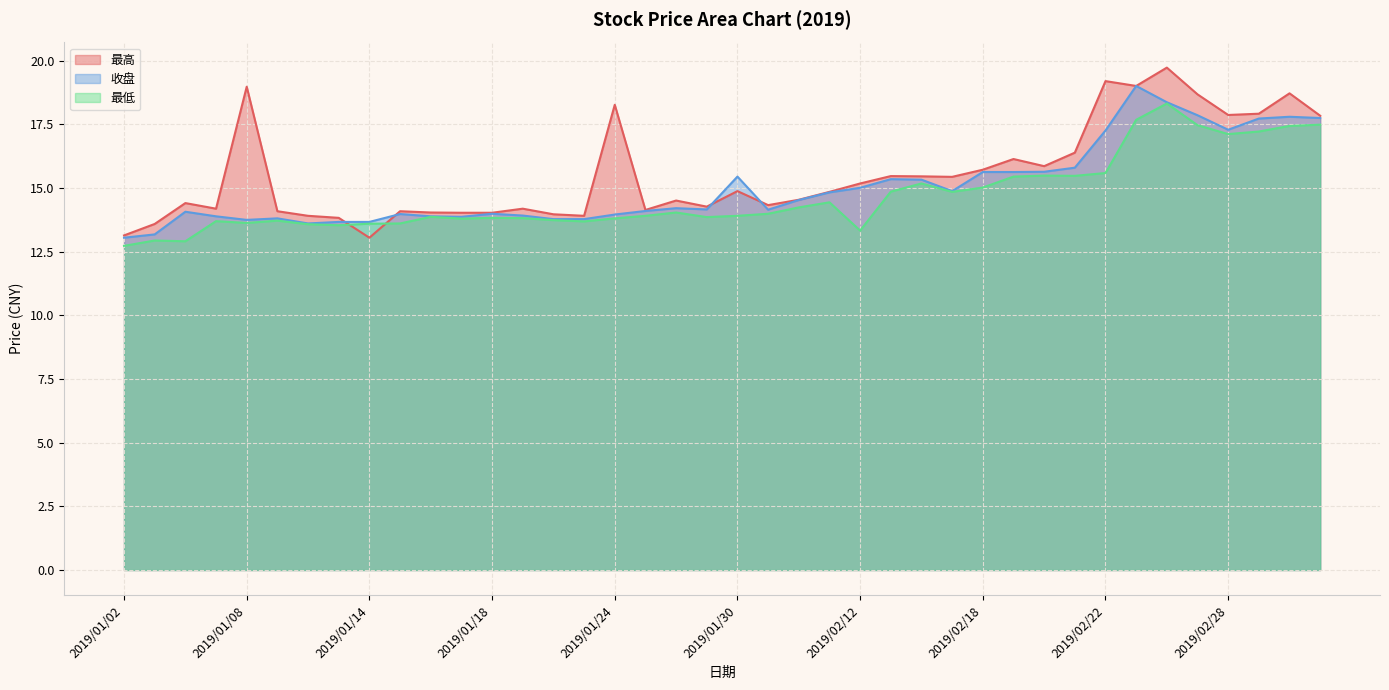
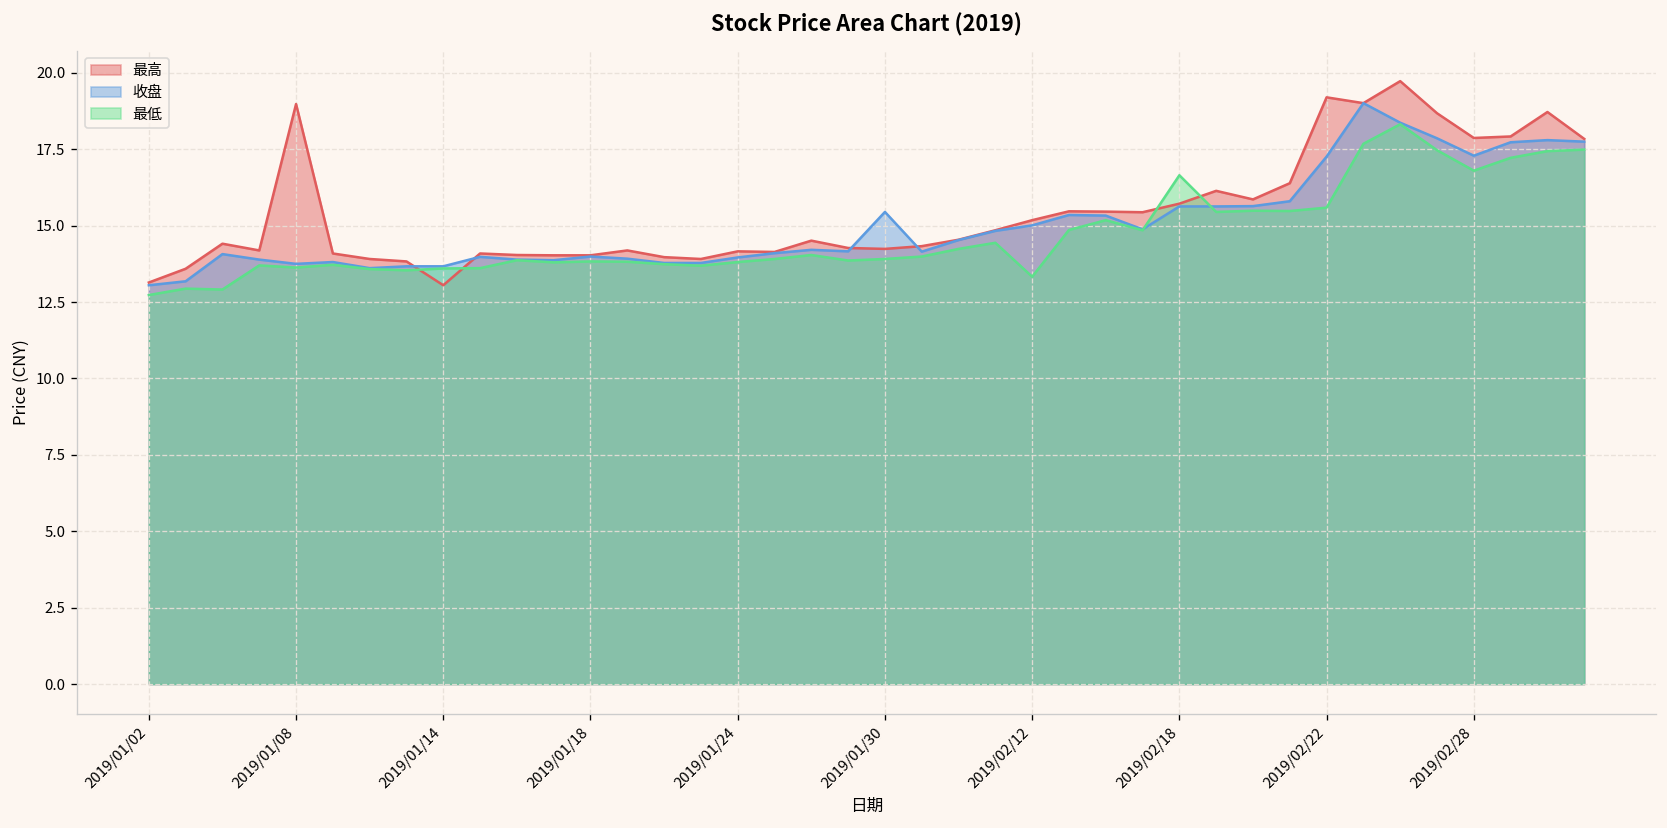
最高, 2019/01/24: 18.3 -> 14.2
最高, 2019/01/30: 14.9 -> 14.2
最低, 2019/02/18: 15.0 -> 16.7
最低, 2019/02/28: 17.1 -> 16.8
